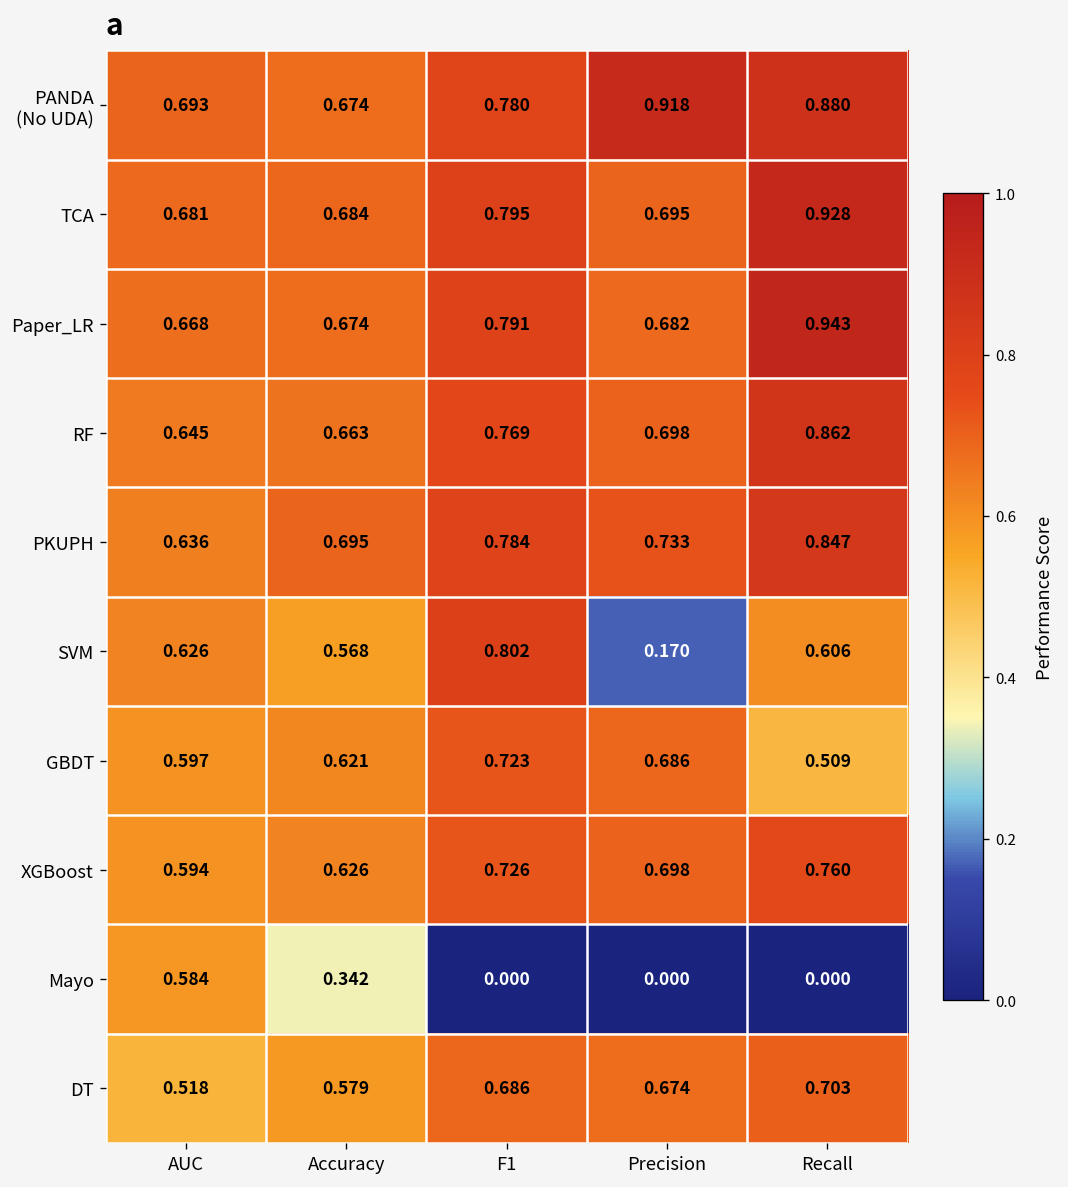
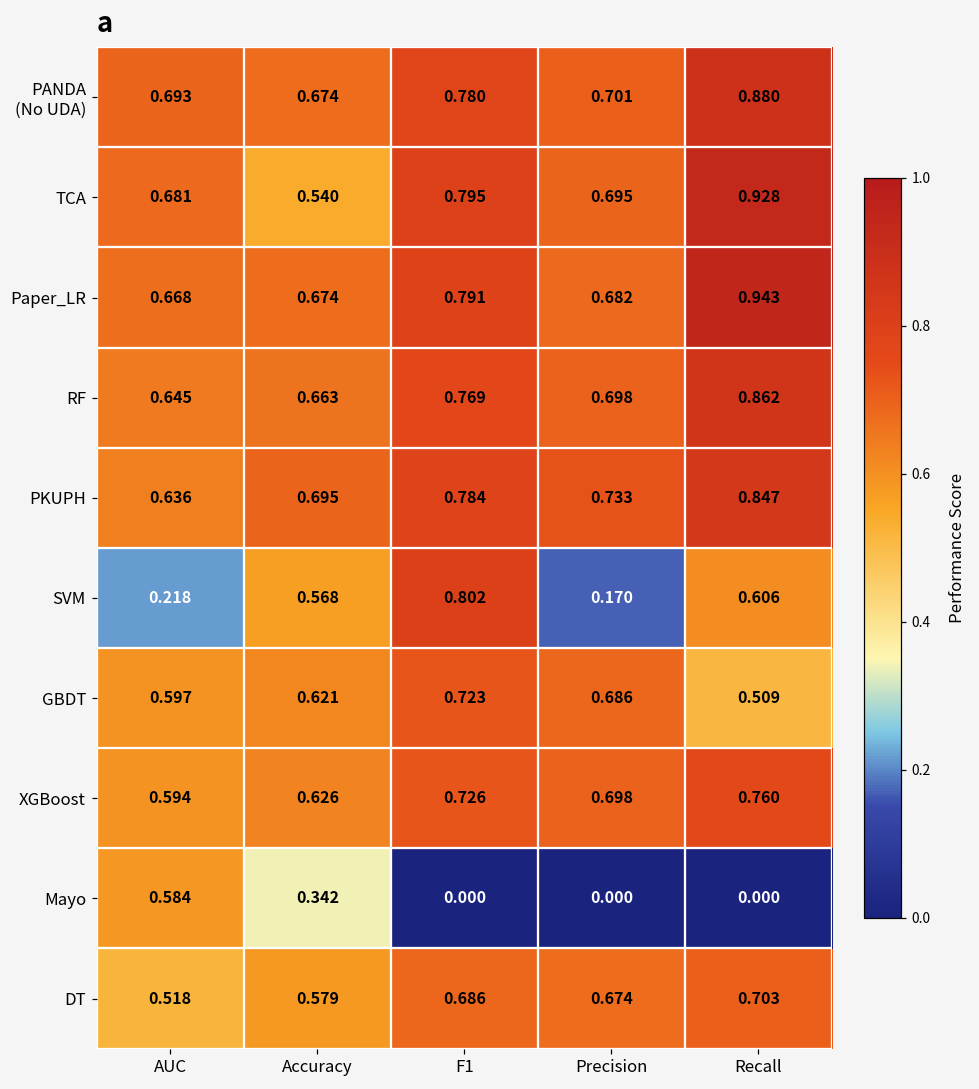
PANDA (No UDA), Precision: 0.918 -> 0.701
TCA, Accuracy: 0.684 -> 0.540
SVM, AUC: 0.626 -> 0.218
